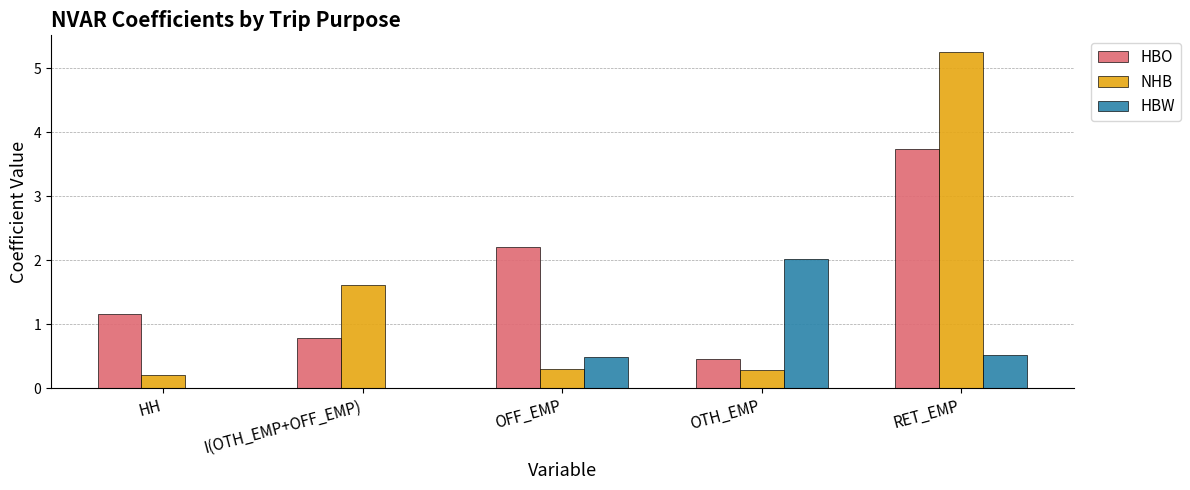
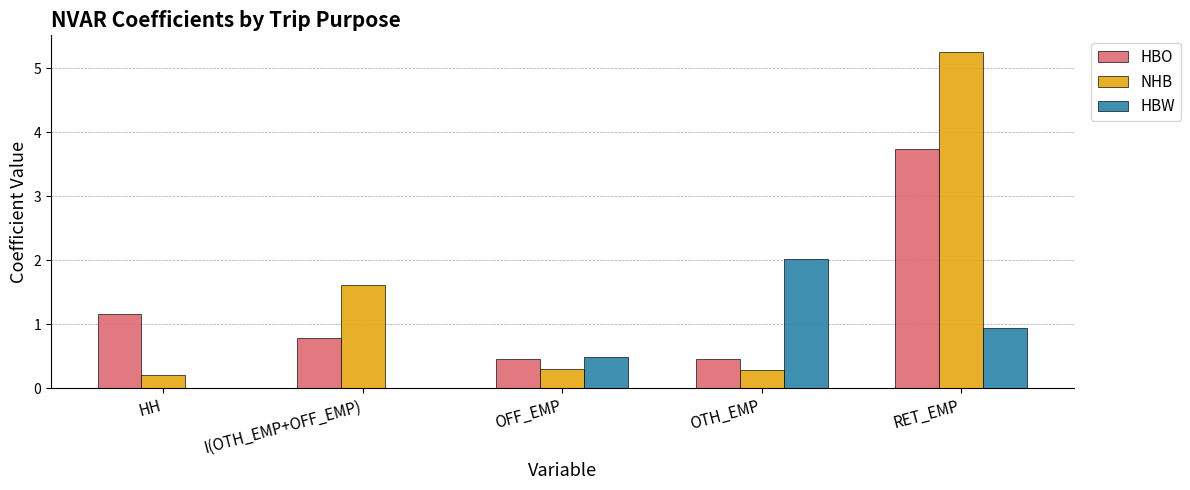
HBO, OFF_EMP: 2.2 -> 0.5
HBW, RET_EMP: 0.5 -> 0.9
